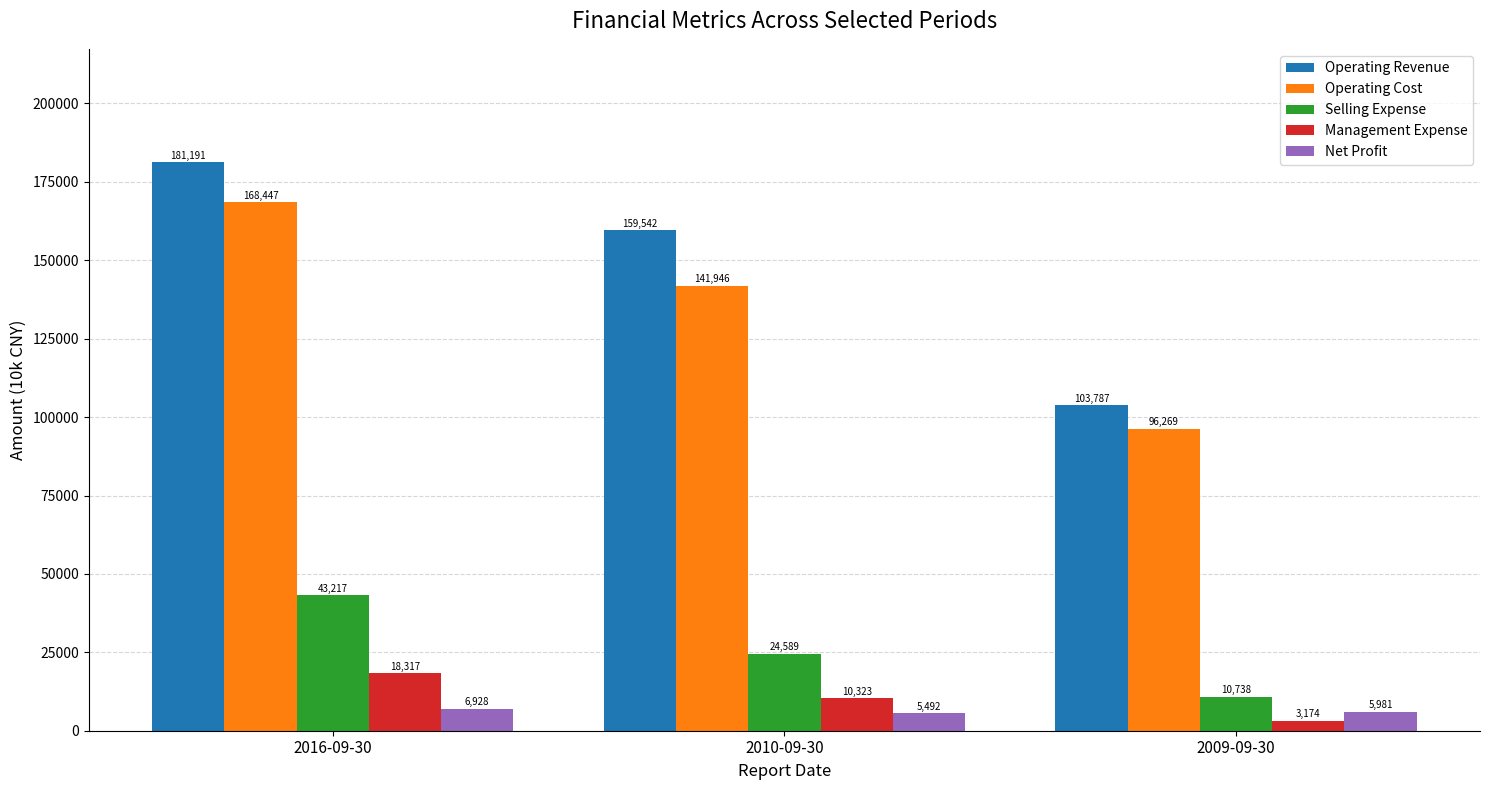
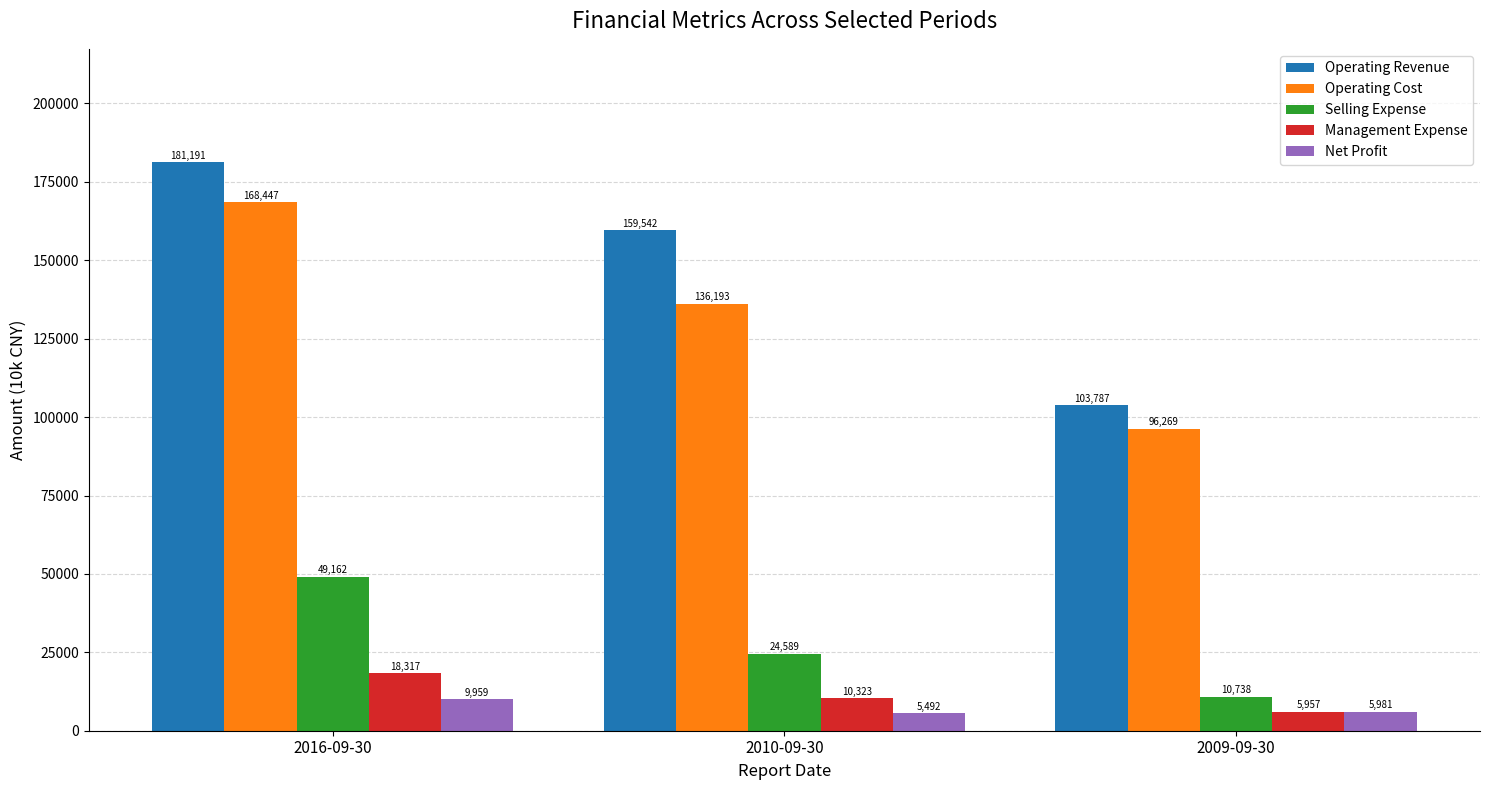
Selling Expense, 2016-09-30: 43,217 -> 49,162
Net Profit, 2016-09-30: 6,928 -> 9,959
Operating Cost, 2010-09-30: 141,946 -> 136,193
Management Expense, 2009-09-30: 3,174 -> 5,957
